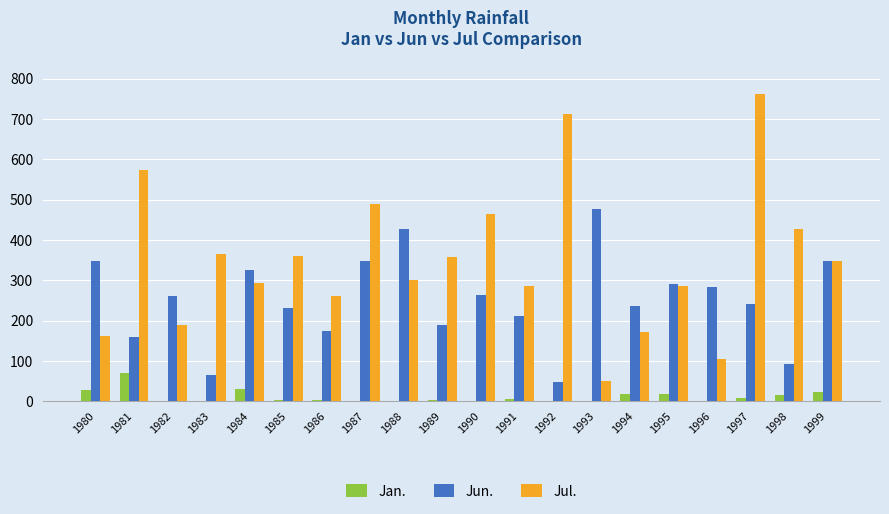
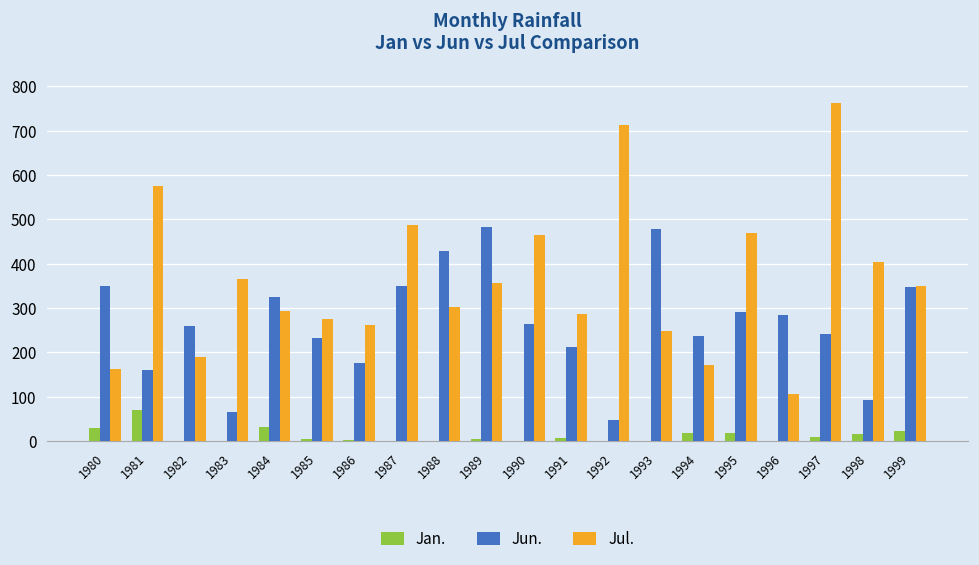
Jul., 1985: 360 -> 270
Jun., 1989: 190 -> 480
Jul., 1993: 50 -> 250
Jul., 1995: 290 -> 470
Jul., 1998: 430 -> 400
